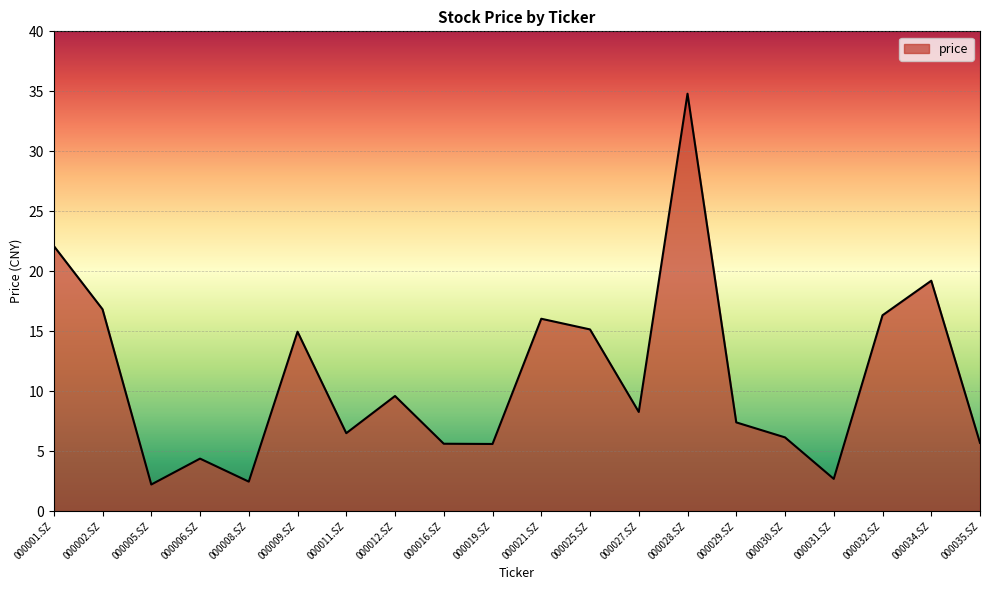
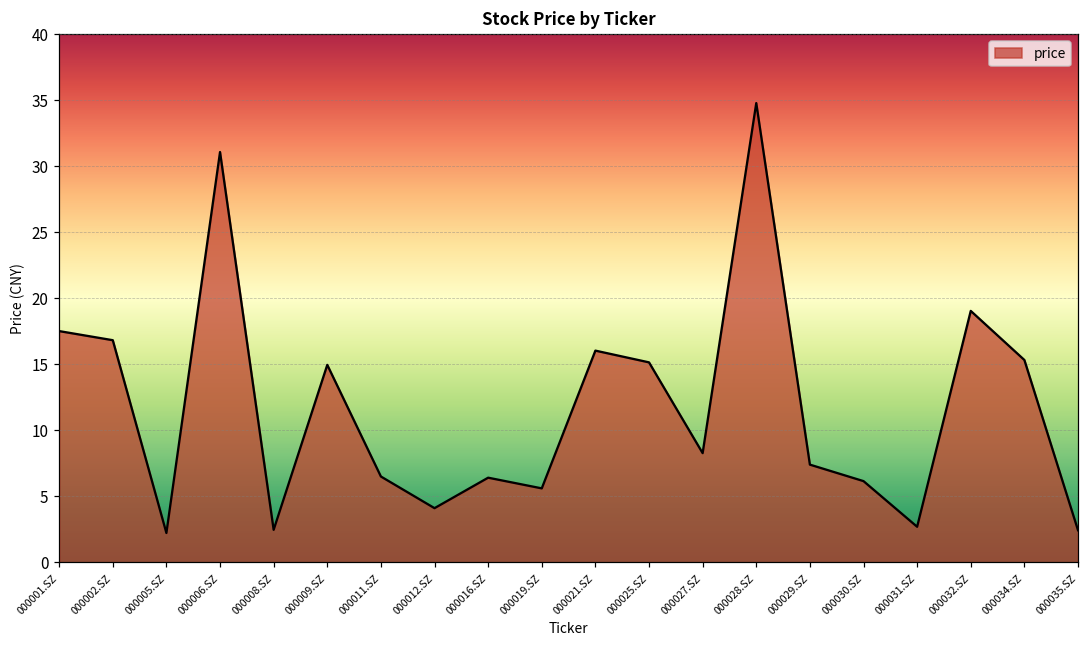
000001.SZ: 22.1 -> 17.5
000006.SZ: 4.4 -> 31.1
000012.SZ: 9.6 -> 4.1
000016.SZ: 5.6 -> 6.4
000032.SZ: 16.3 -> 19.1
000034.SZ: 19.2 -> 15.3
000035.SZ: 5.7 -> 2.4
